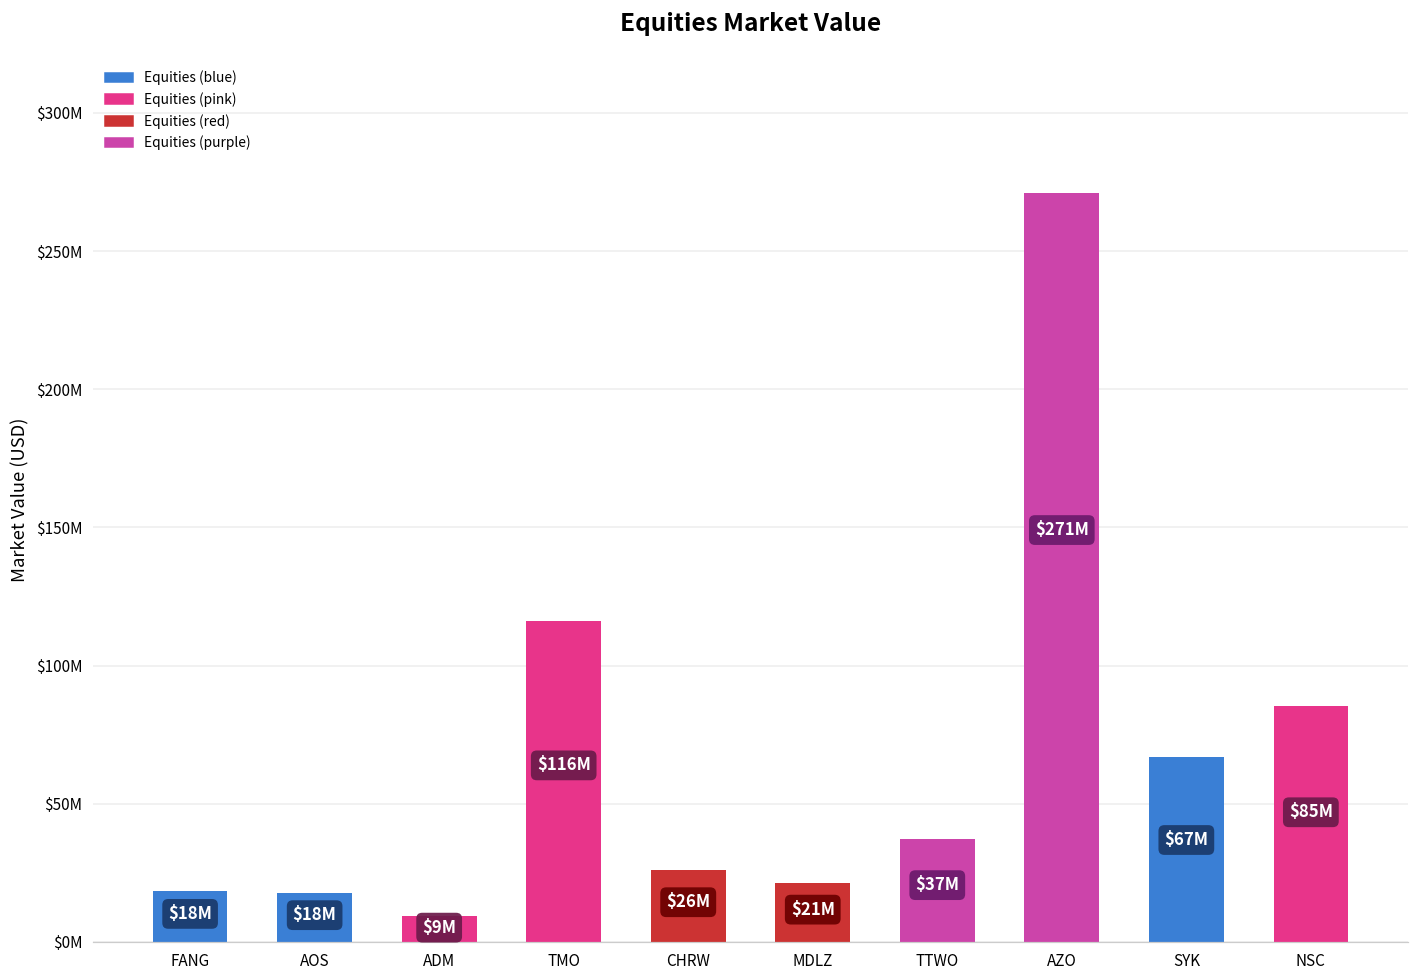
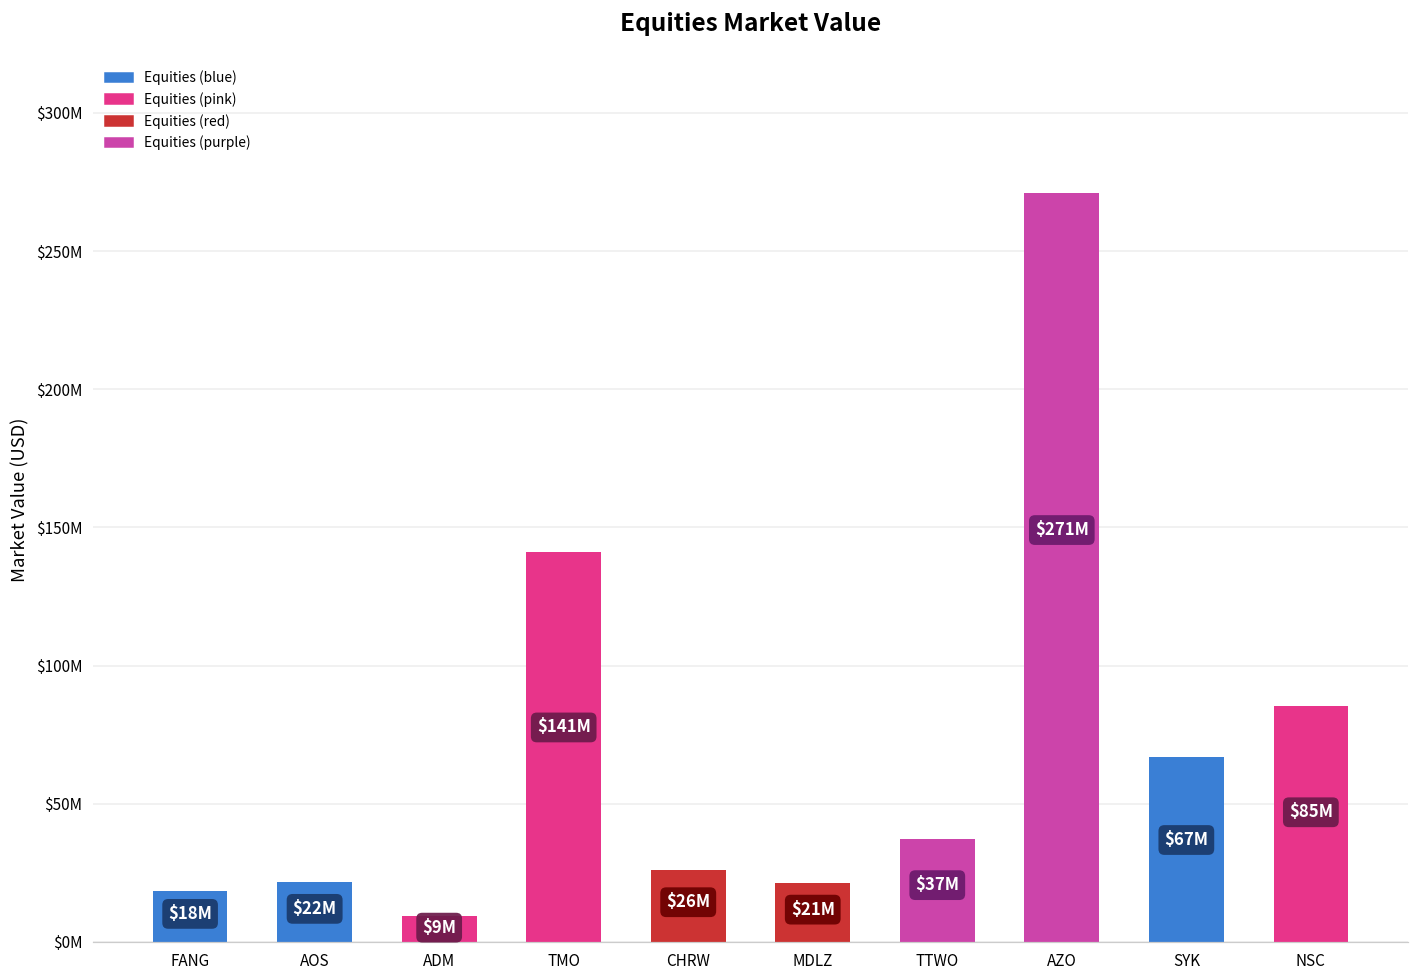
AOS: $18M -> $22M
TMO: $116M -> $141M
